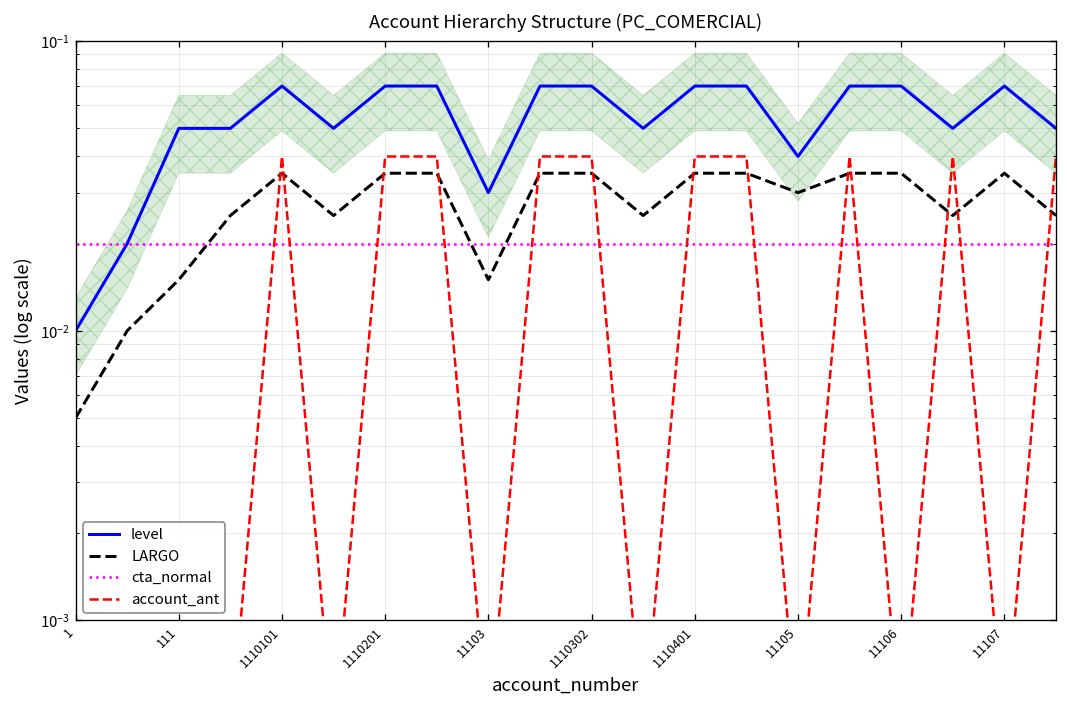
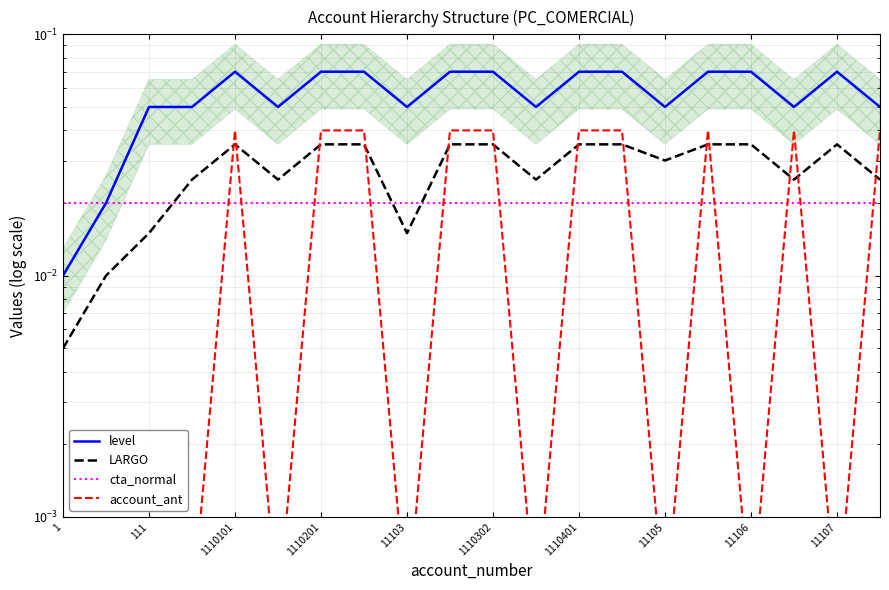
level, 11103: 0.030 -> 0.050
level, 11105: 0.040 -> 0.050
